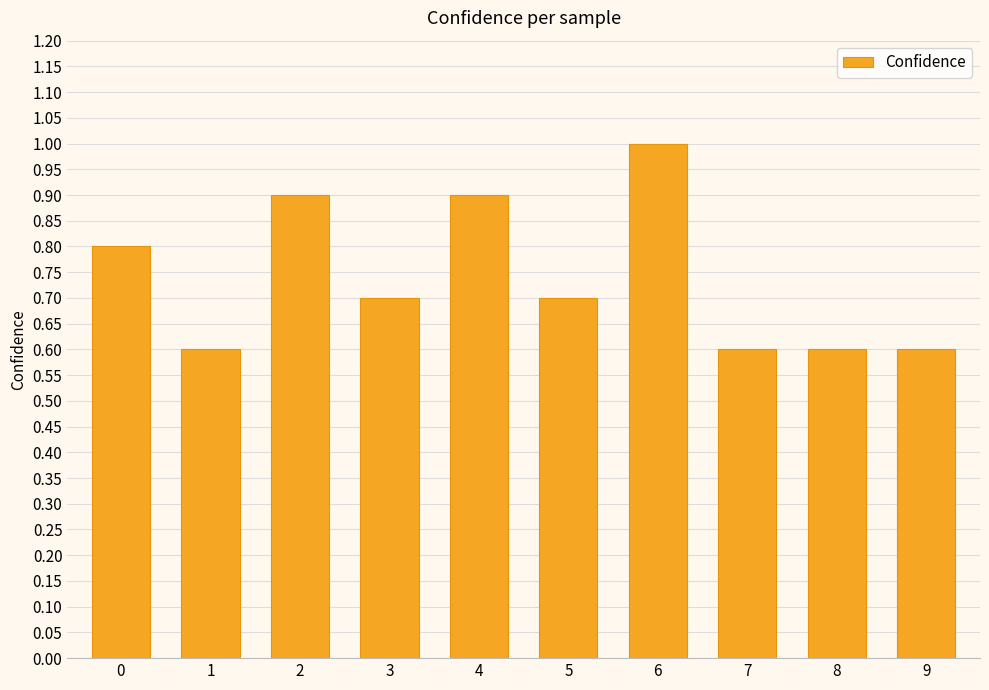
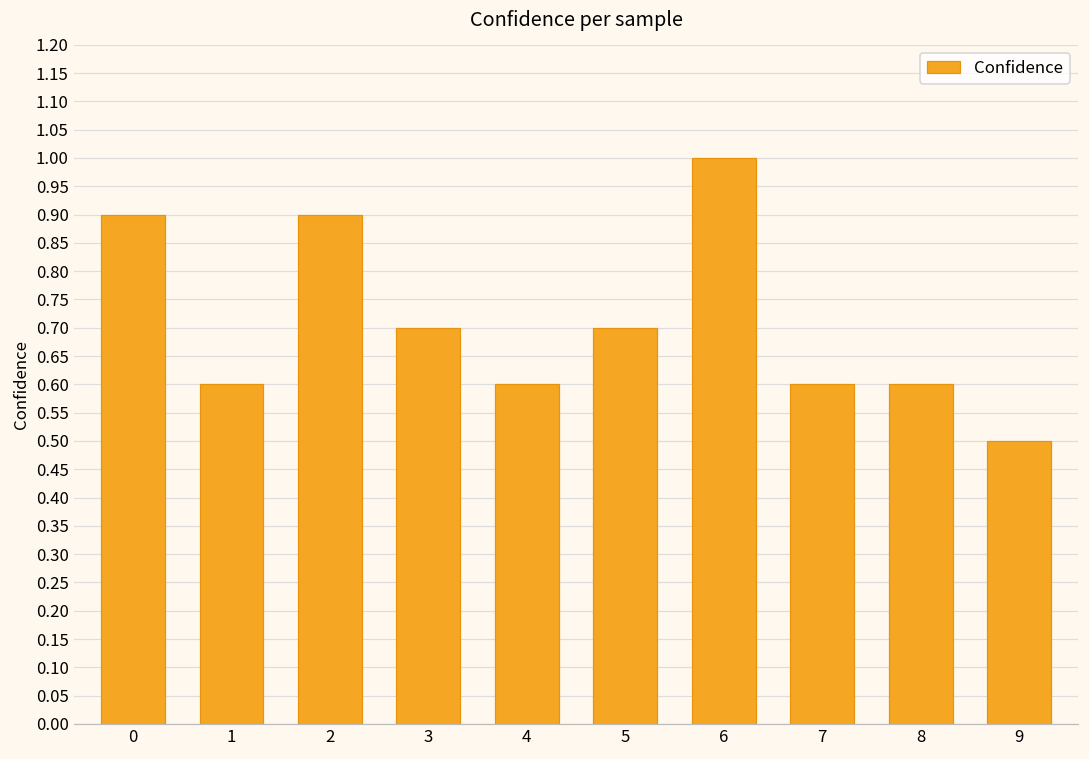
0: 0.8 -> 0.9
4: 0.9 -> 0.6
9: 0.6 -> 0.5
